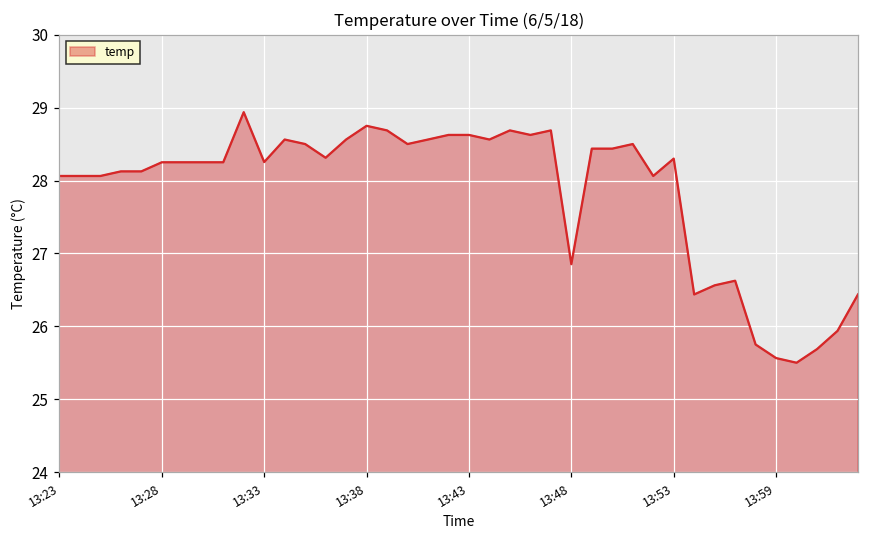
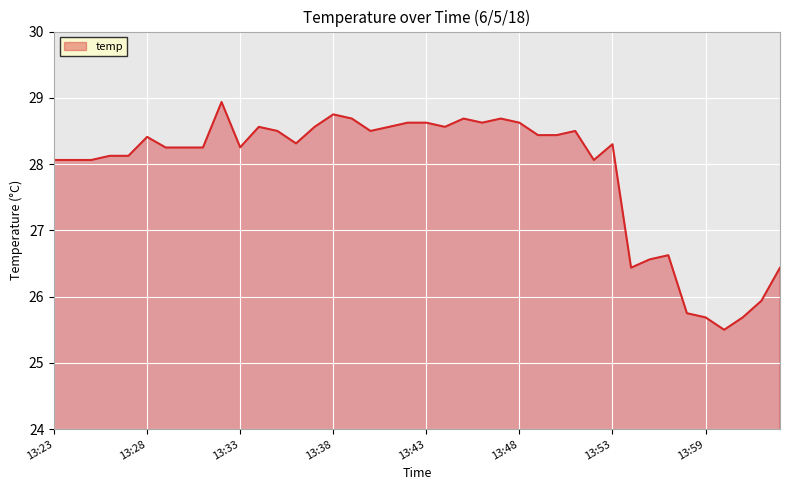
13:28: 28.3 -> 28.4
13:48: 26.9 -> 28.6
13:59: 25.6 -> 25.7
